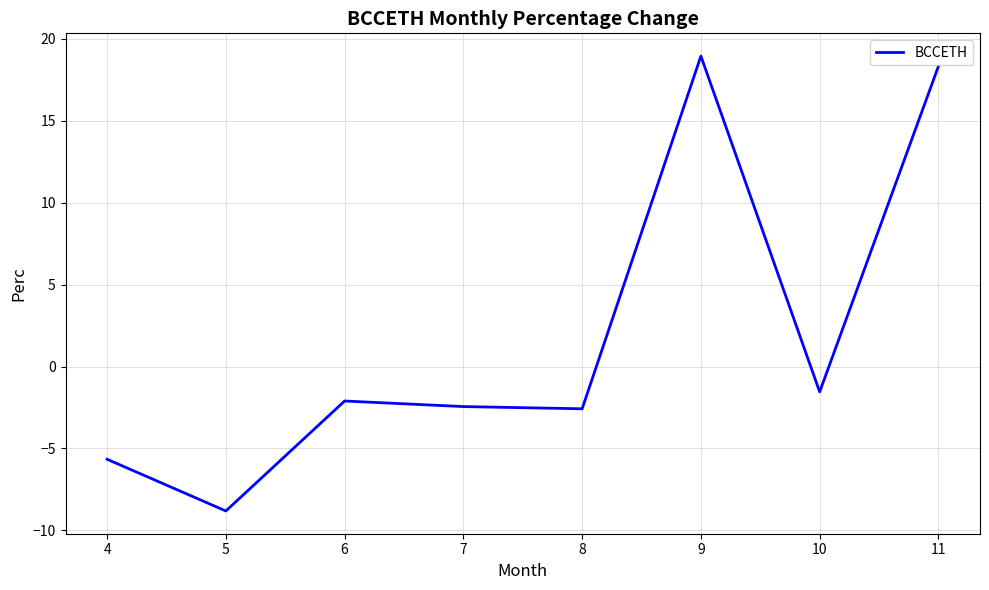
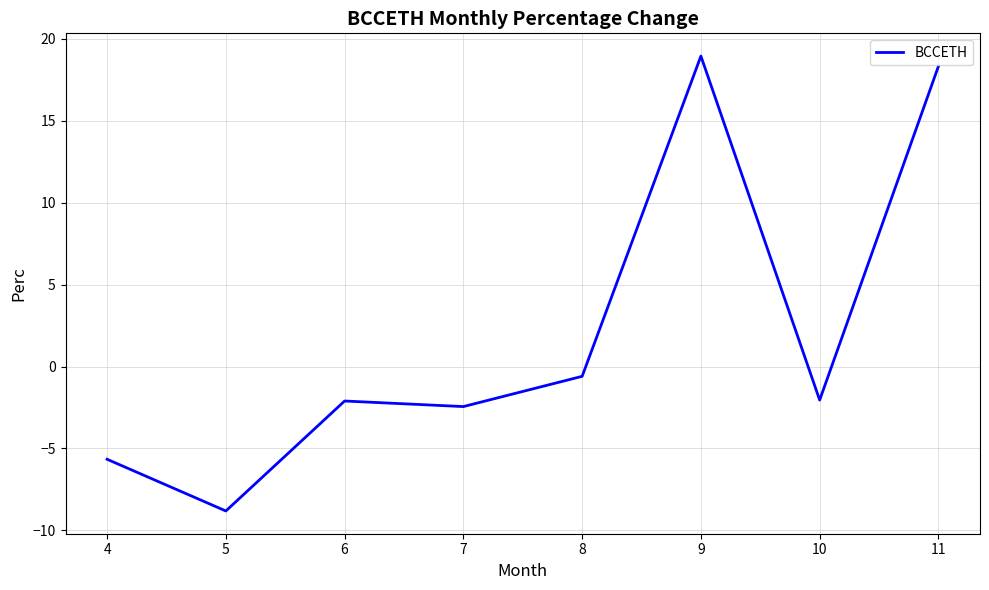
8: -2.6 -> -0.6
10: -1.5 -> -2.0
